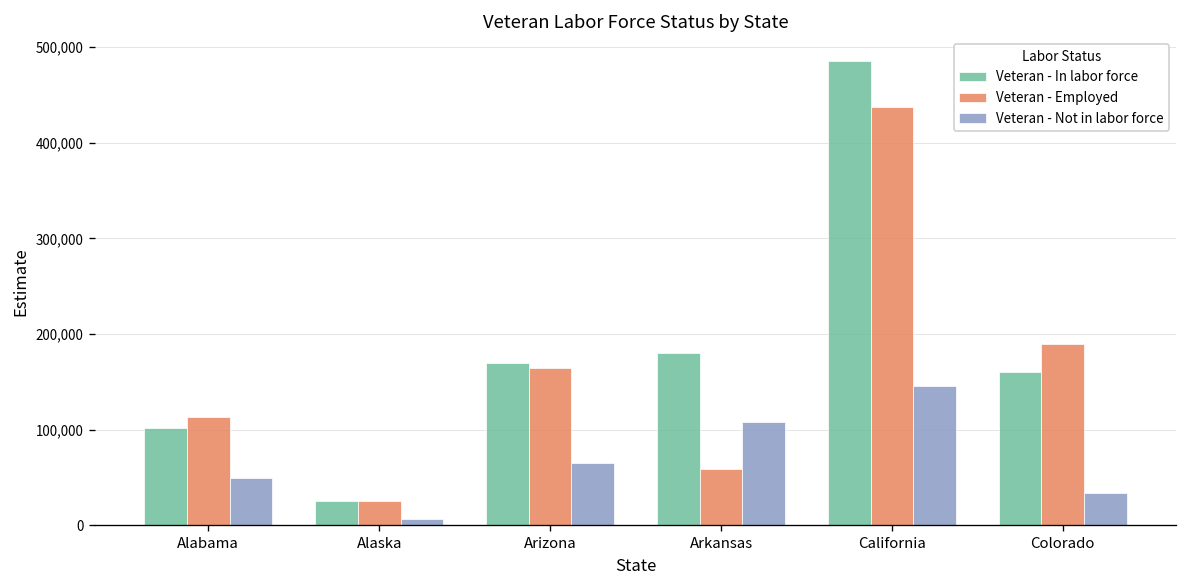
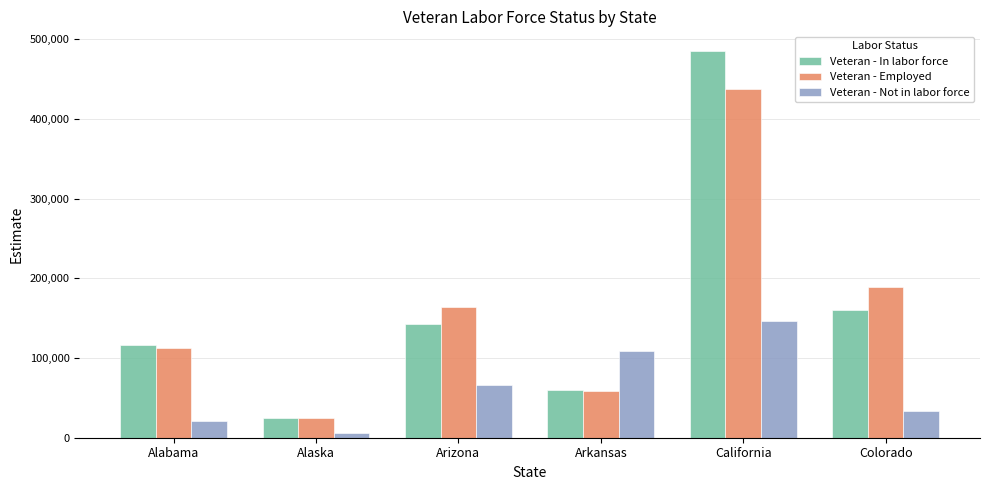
Veteran - In labor force, Alabama: 100,000 -> 120,000
Veteran - Not in labor force, Alabama: 50,000 -> 20,000
Veteran - In labor force, Arizona: 170,000 -> 140,000
Veteran - In labor force, Arkansas: 180,000 -> 60,000
